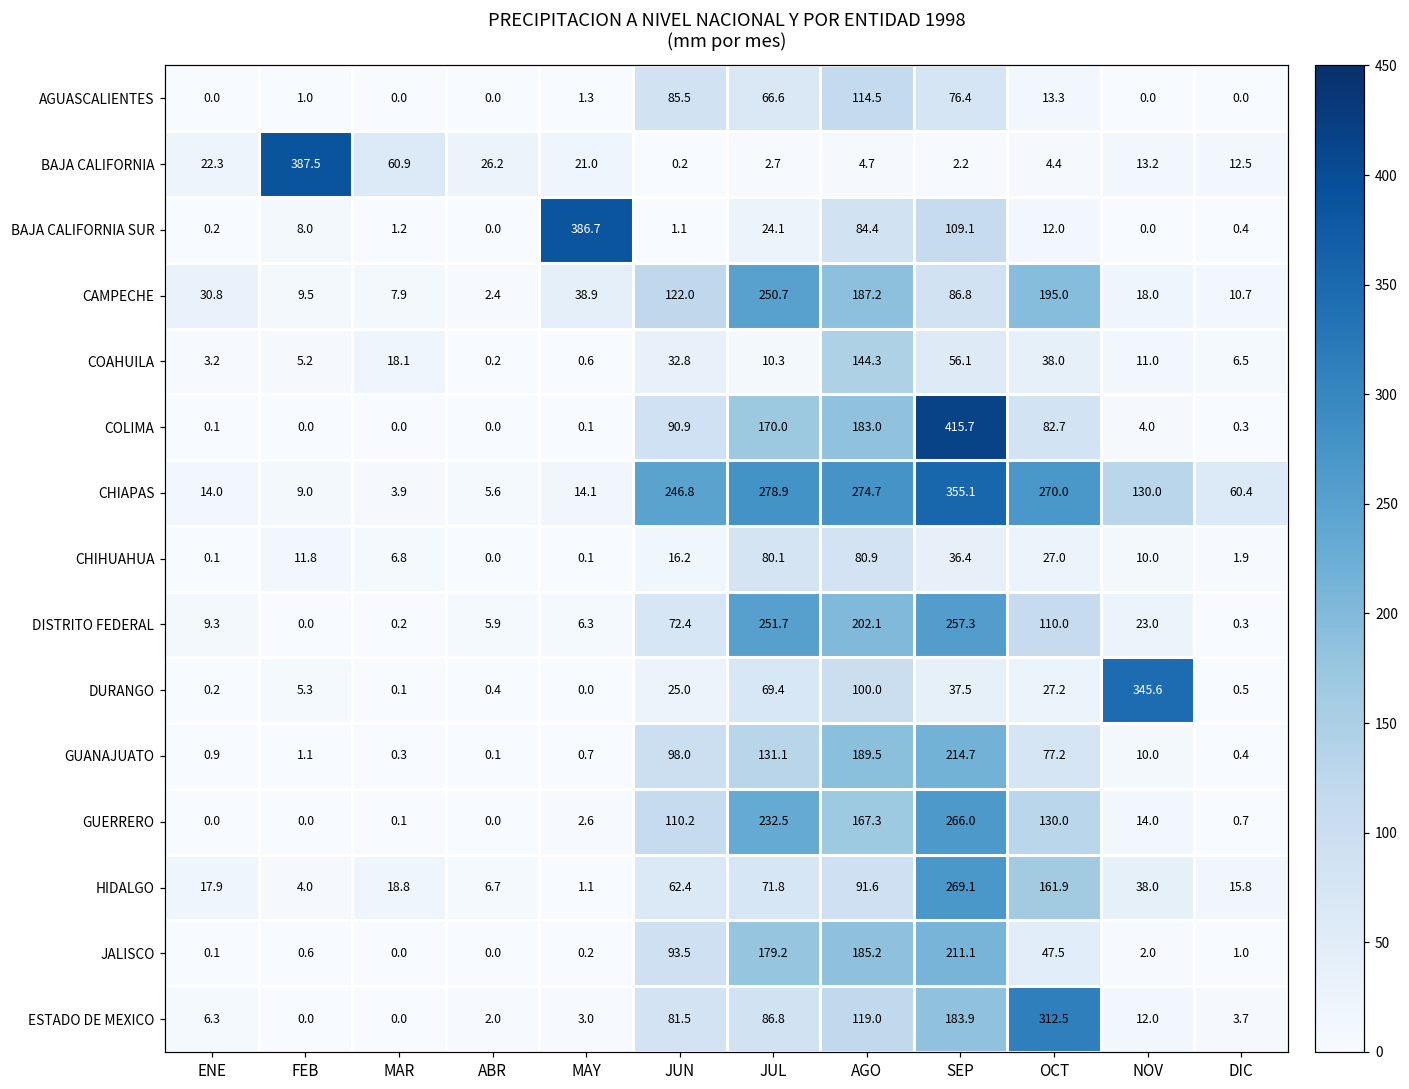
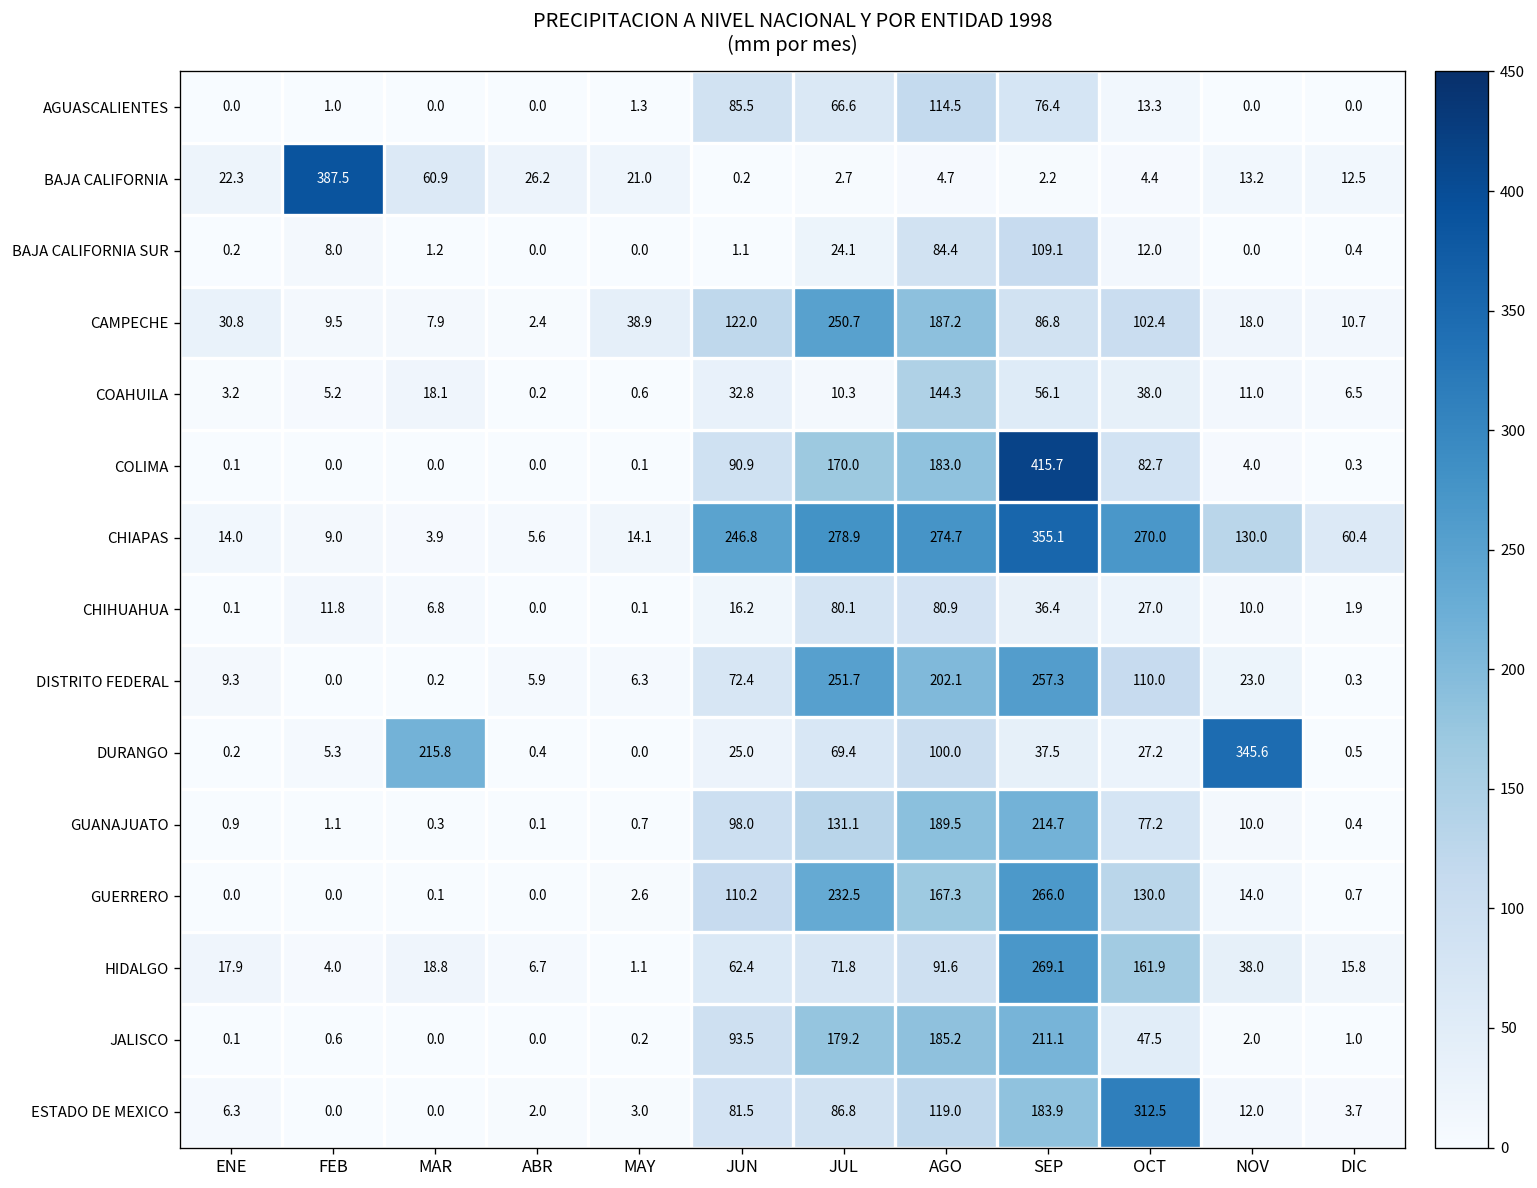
BAJA CALIFORNIA SUR, MAY: 386.7 -> 0.0
CAMPECHE, OCT: 195.0 -> 102.4
DURANGO, MAR: 0.1 -> 215.8
